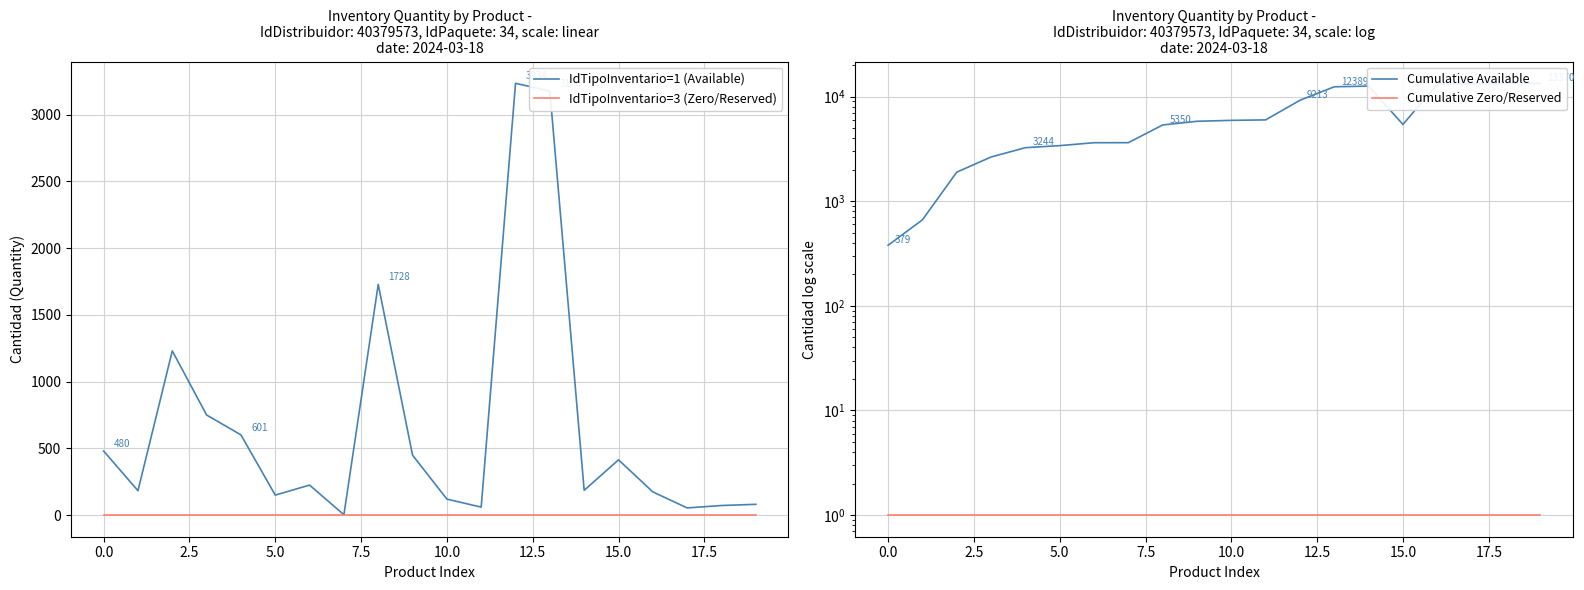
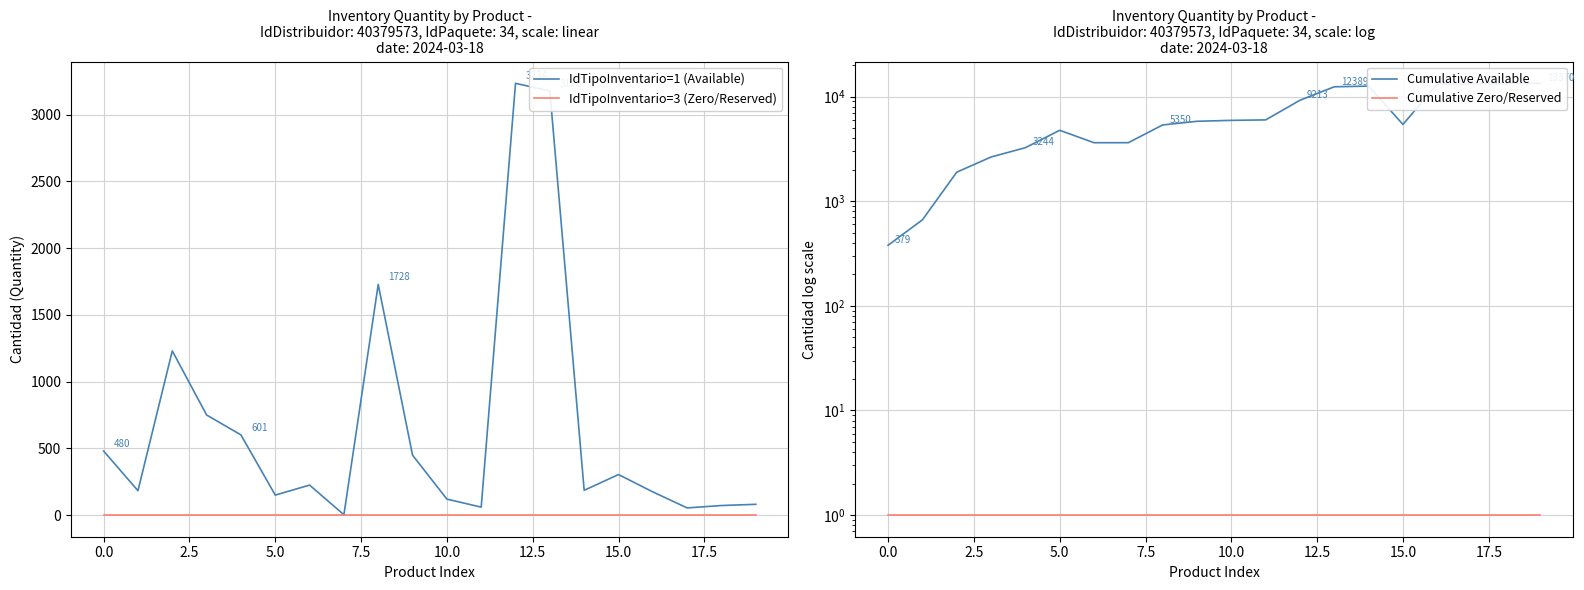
Inventory Quantity by Product - IdDistribuidor: 40379573, IdPaquete: 34, scale: linear date: 2024-03-18, IdTipoInventario=1 (Available), 15.0: 410 -> 300
Inventory Quantity by Product - IdDistribuidor: 40379573, IdPaquete: 34, scale: log date: 2024-03-18, Cumulative Available, 5.0: 3400 -> 5000
